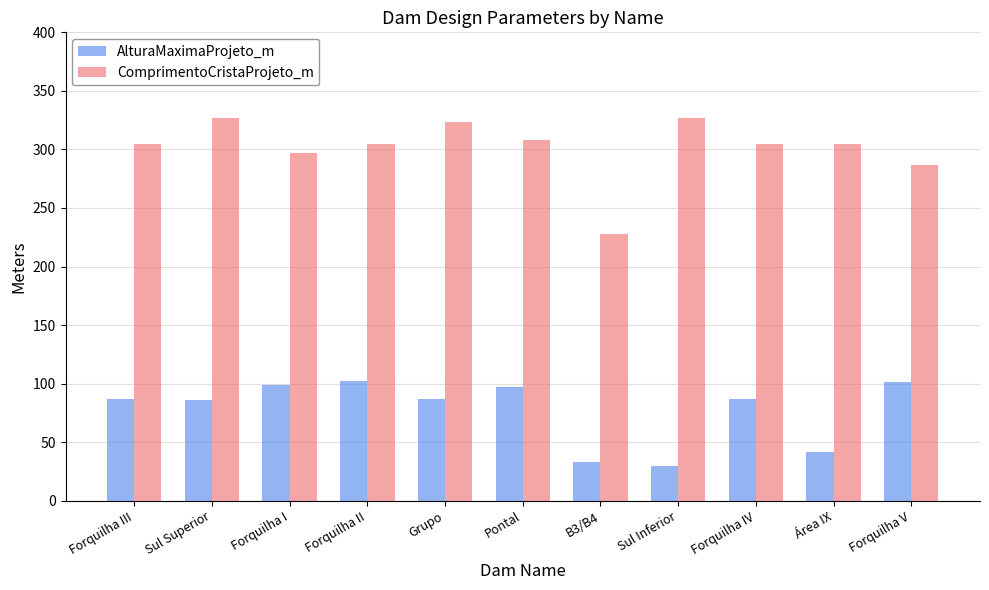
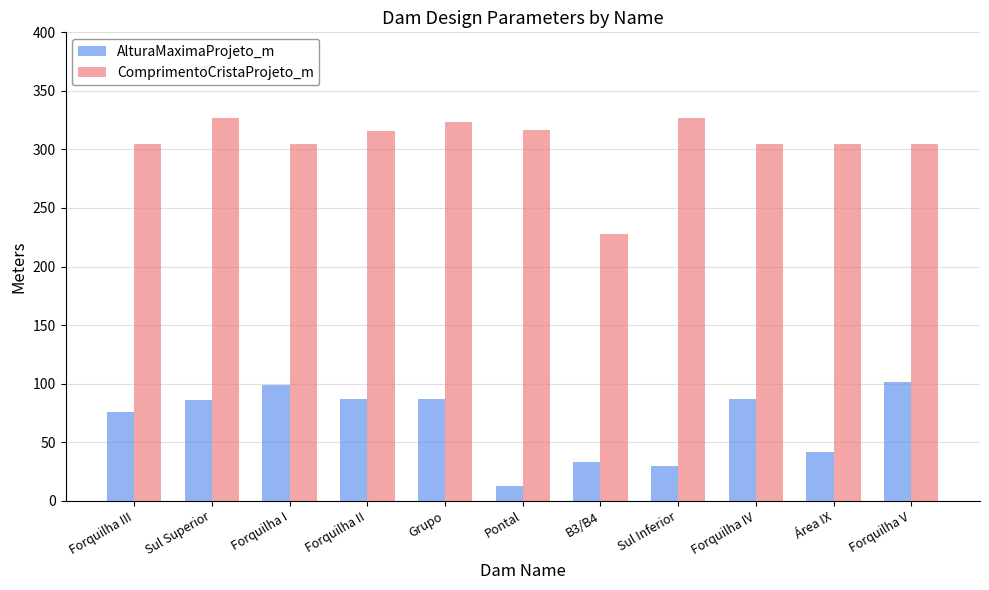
AlturaMaximaProjeto_m, Forquilha III: 87 -> 76
ComprimentoCristaProjeto_m, Forquilha I: 297 -> 305
AlturaMaximaProjeto_m, Forquilha II: 102 -> 87
ComprimentoCristaProjeto_m, Forquilha II: 305 -> 316
AlturaMaximaProjeto_m, Pontal: 97 -> 12
ComprimentoCristaProjeto_m, Pontal: 308 -> 316
ComprimentoCristaProjeto_m, Forquilha V: 286 -> 305
